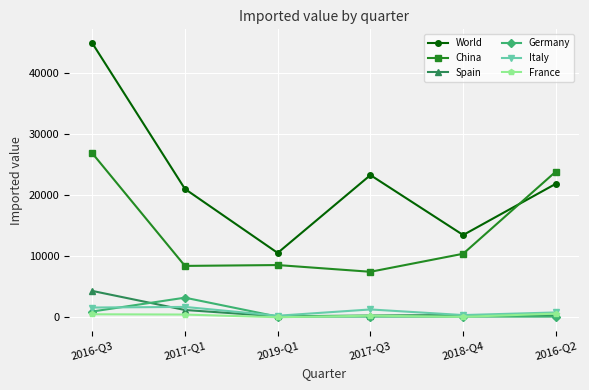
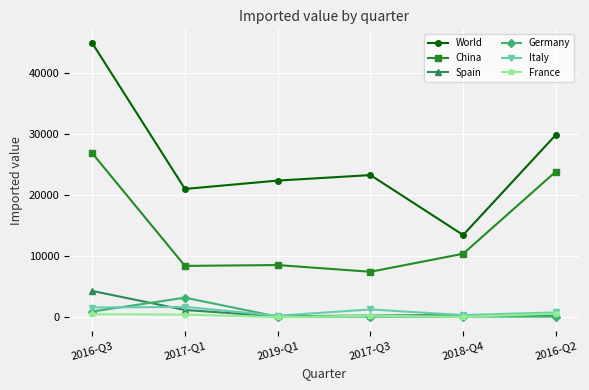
World, 2019-Q1: 11000 -> 22000
World, 2016-Q2: 22000 -> 30000
